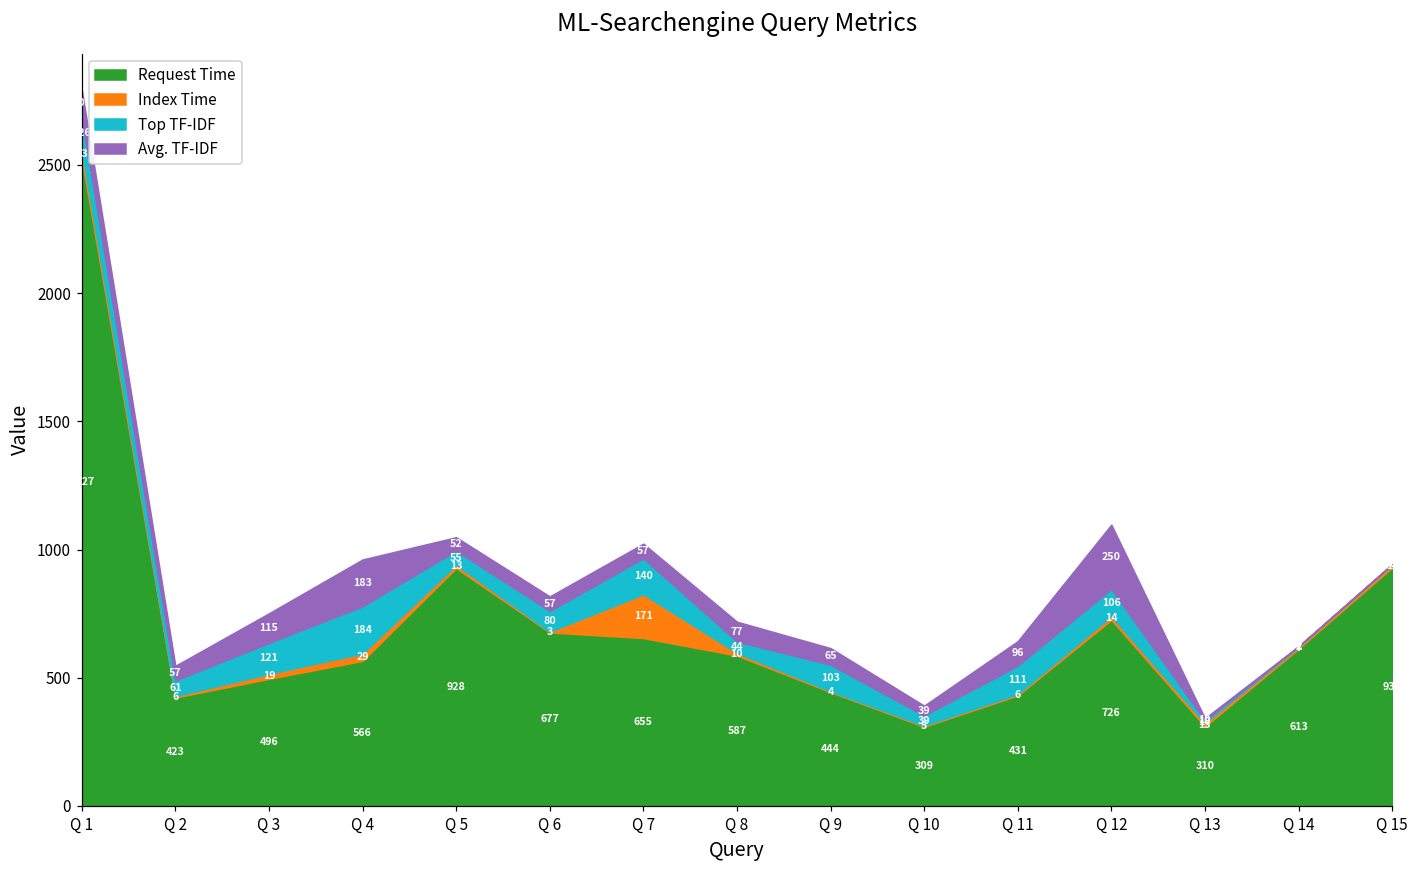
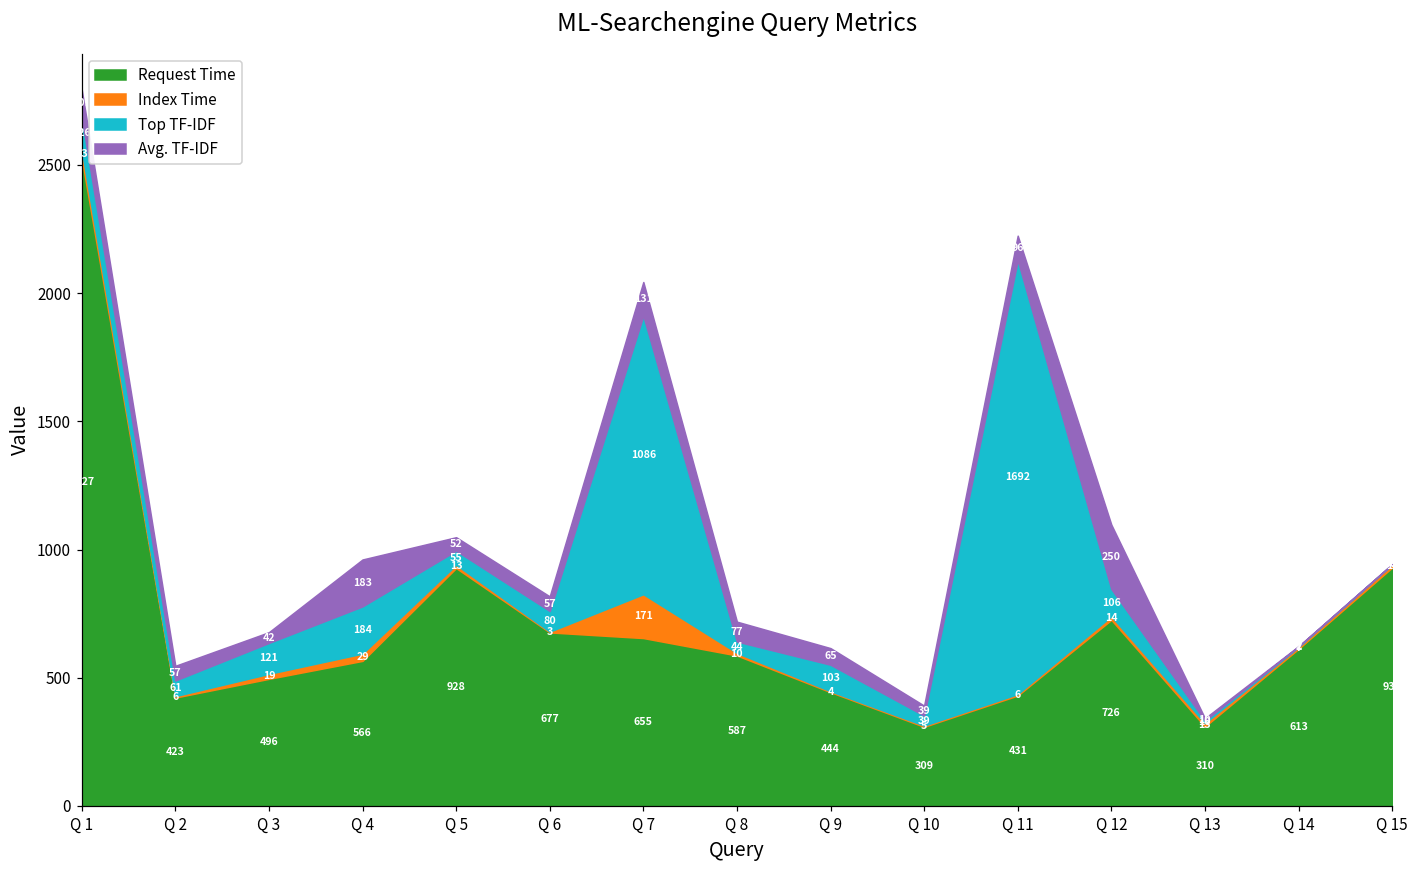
Avg. TF-IDF, Q 3: 115 -> 42
Top TF-IDF, Q 7: 140 -> 1086
Avg. TF-IDF, Q 7: 60 -> 130
Top TF-IDF, Q 11: 111 -> 1692
